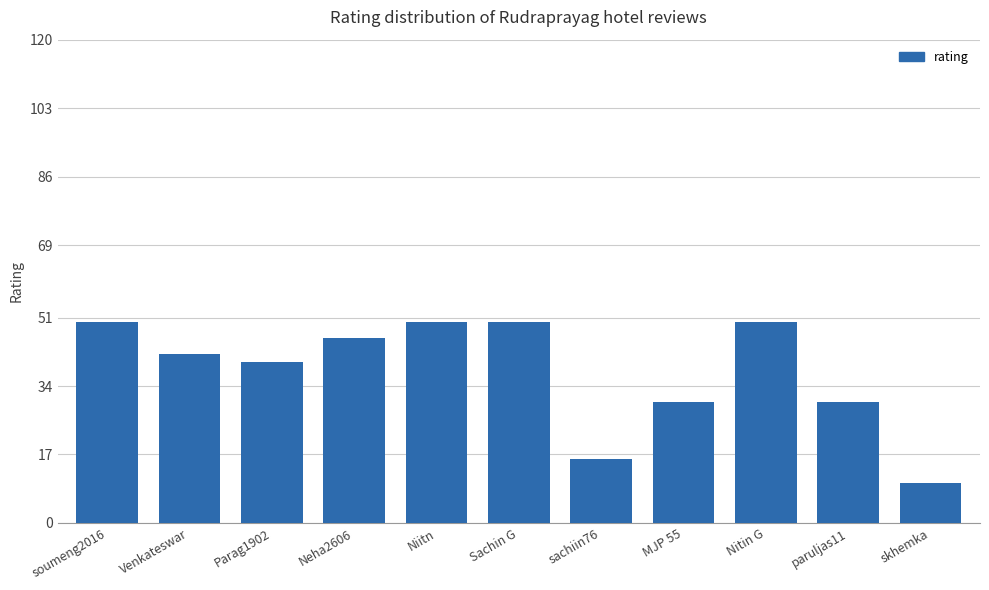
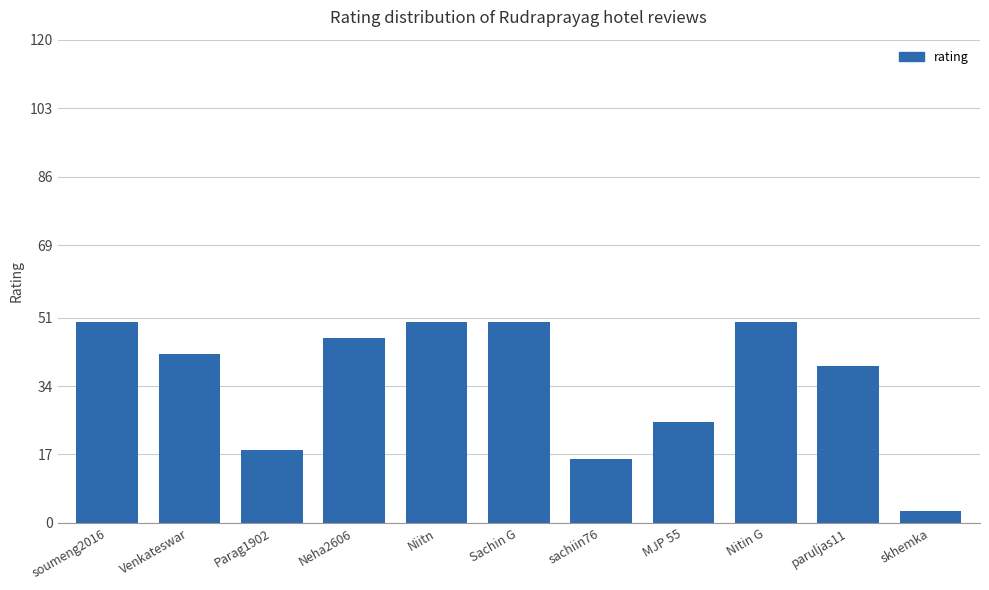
Parag1902: 40 -> 18
MJP 55: 30 -> 25
paruljas11: 30 -> 39
skhemka: 10 -> 3
